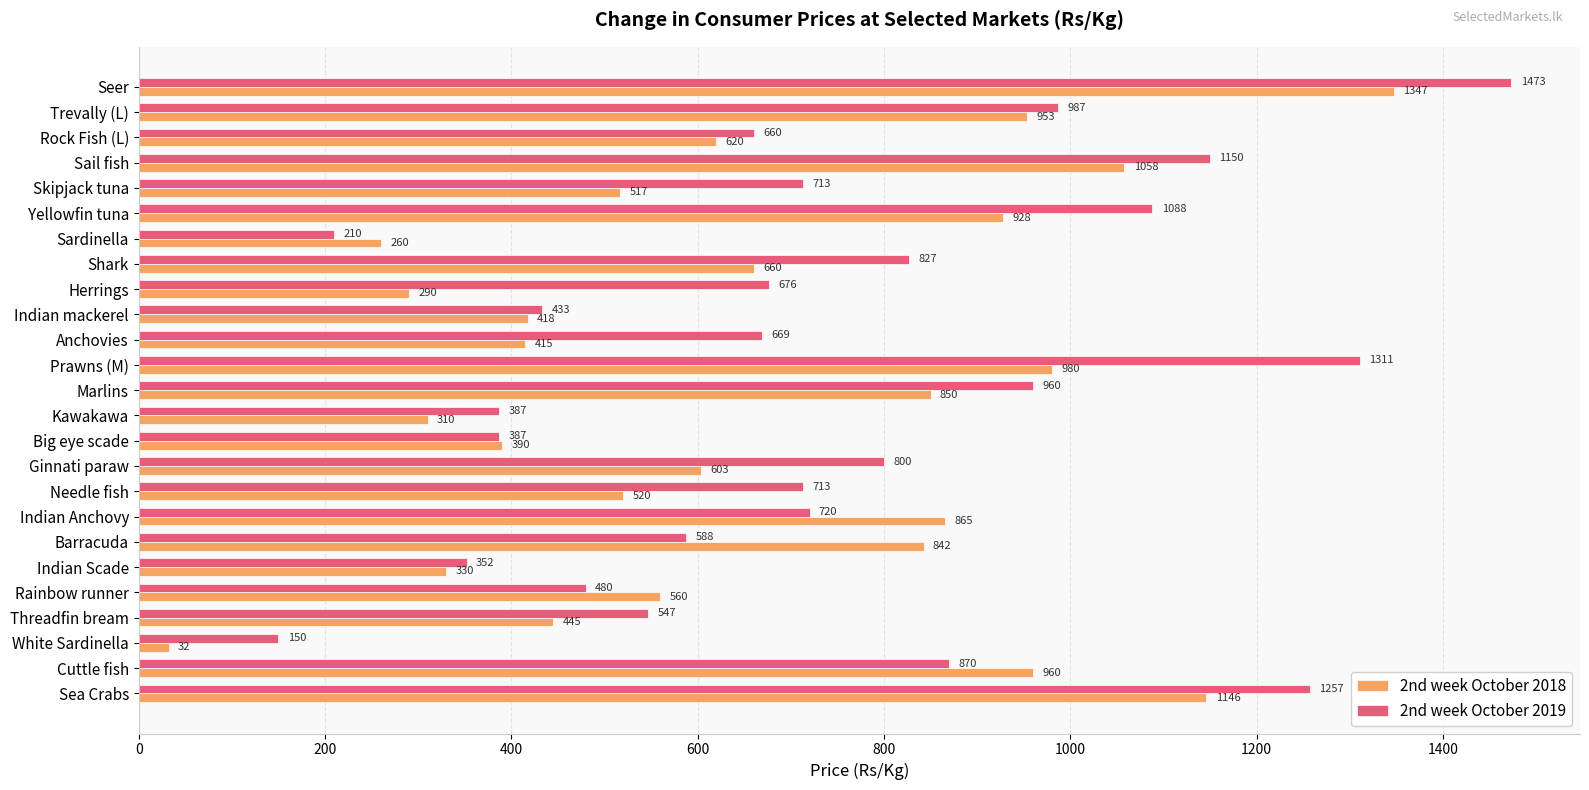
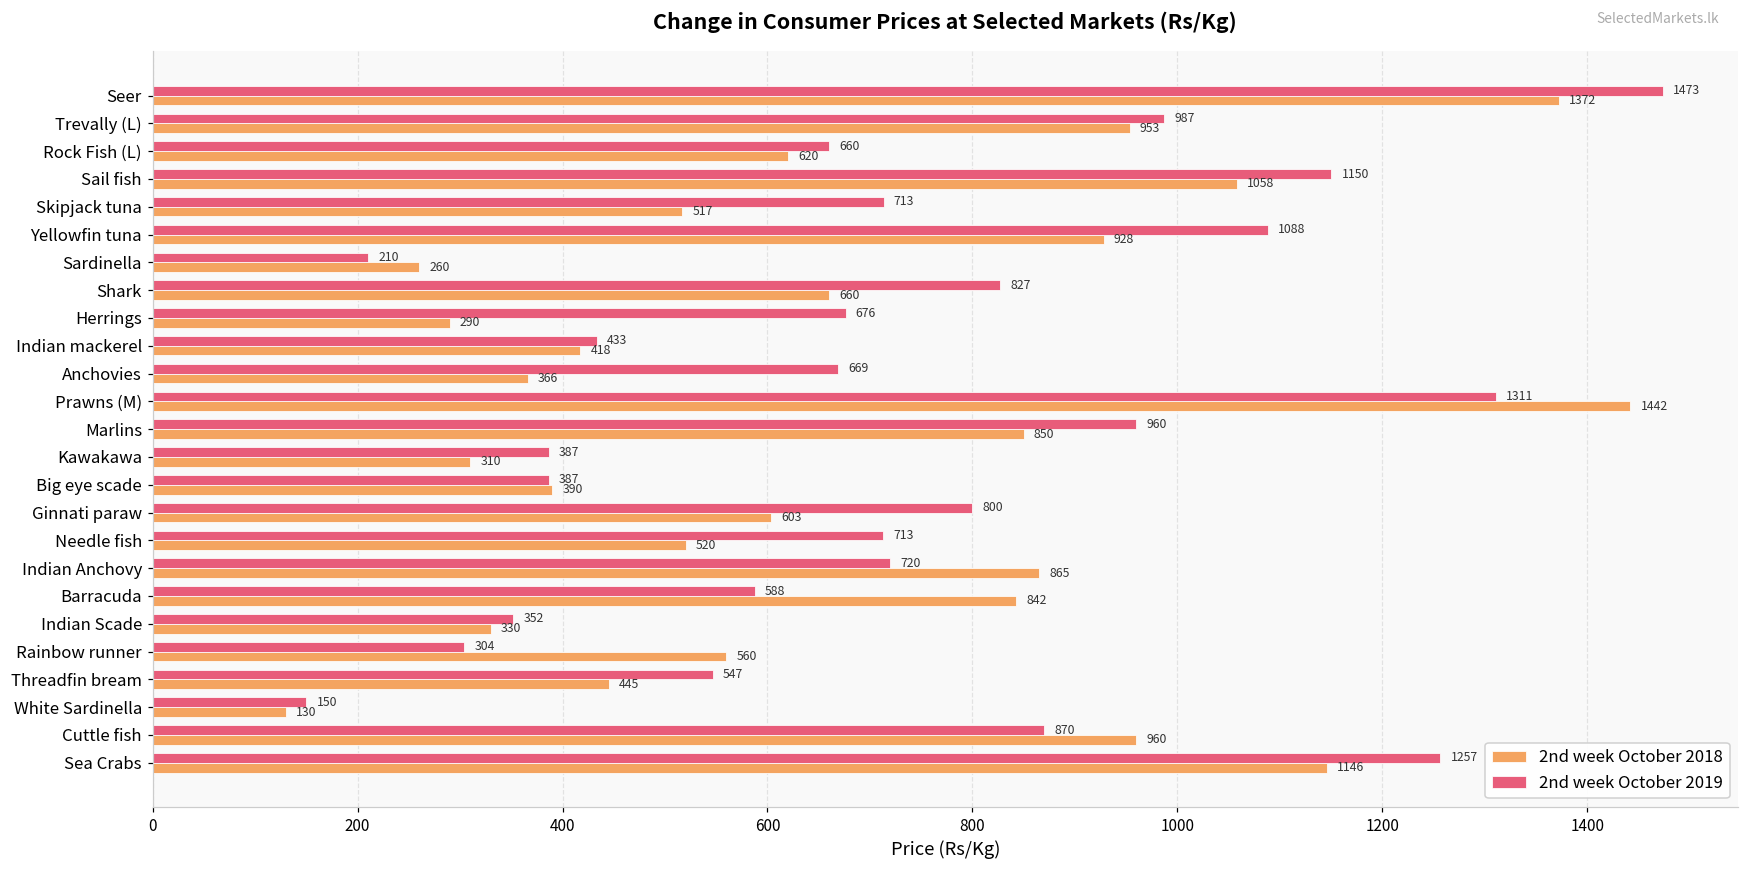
2nd week October 2018, Seer: 1347 -> 1372
2nd week October 2018, Anchovies: 415 -> 366
2nd week October 2018, Prawns (M): 980 -> 1442
2nd week October 2019, Rainbow runner: 480 -> 304
2nd week October 2018, White Sardinella: 32 -> 130
